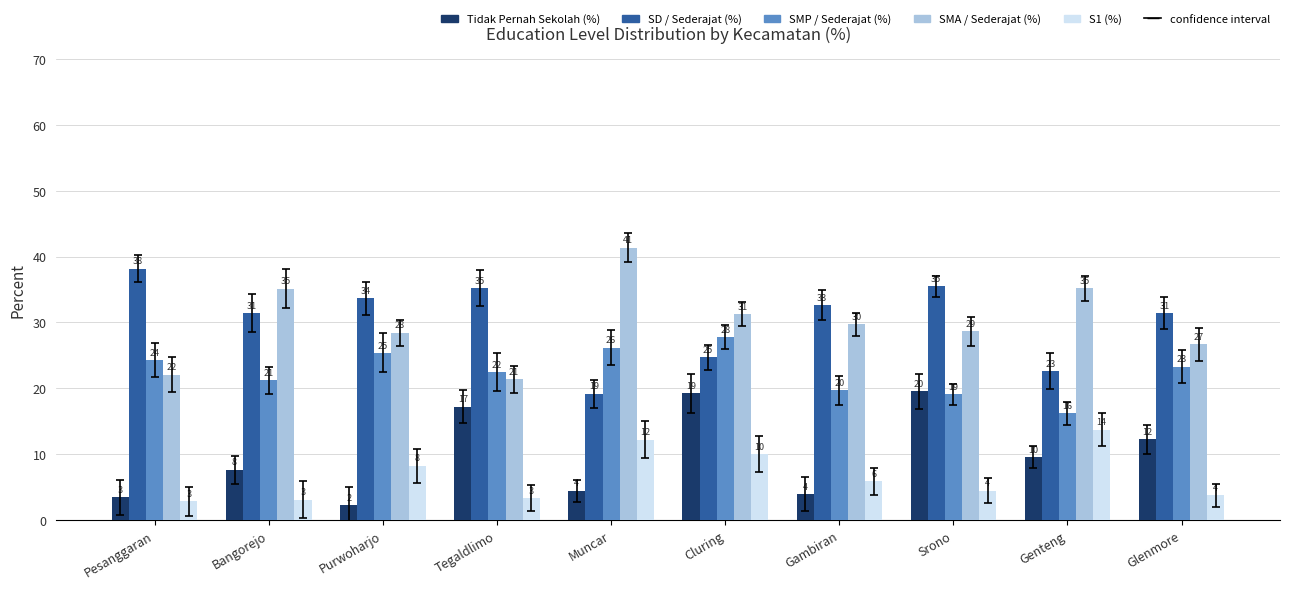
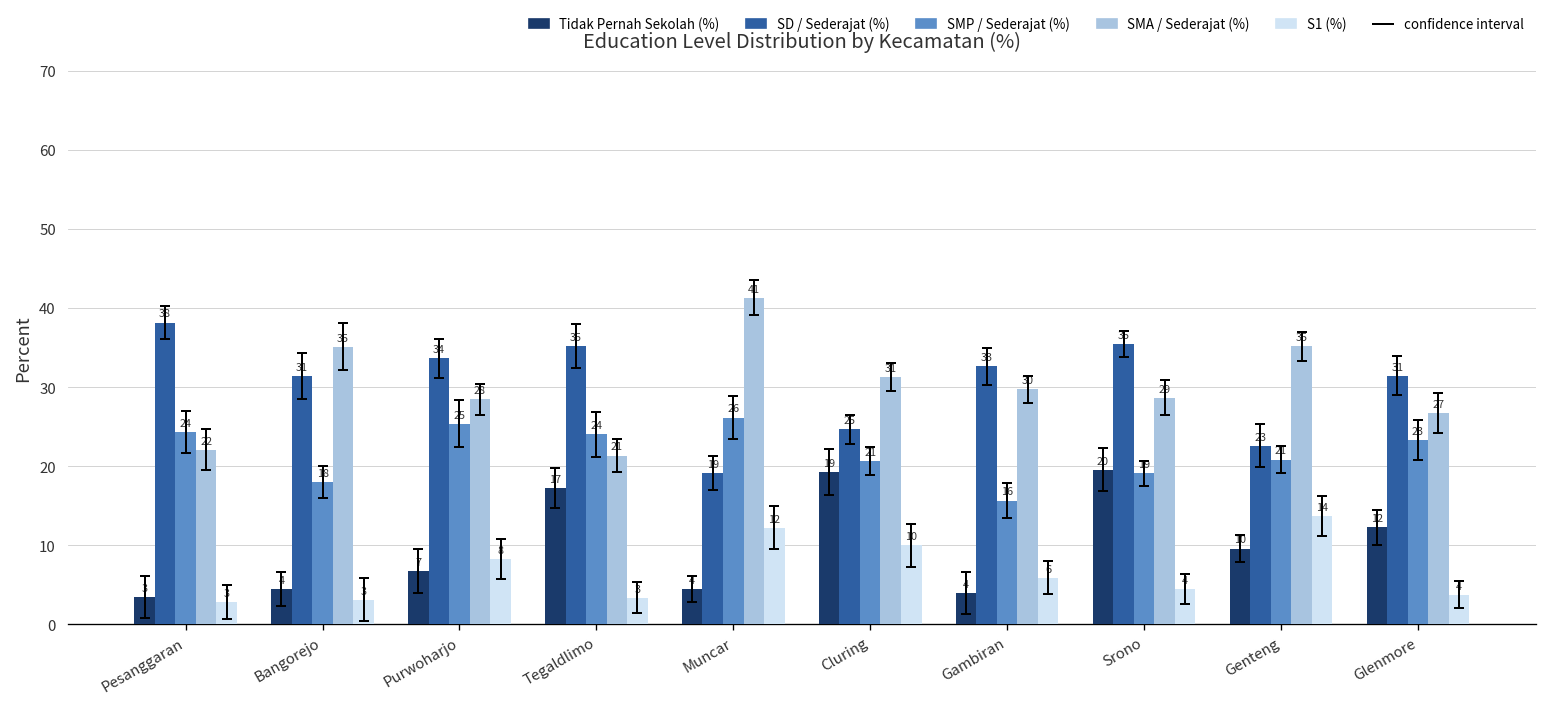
Tidak Pernah Sekolah (%), Bangorejo: 8 -> 4
SMP / Sederajat (%), Bangorejo: 21 -> 18
Tidak Pernah Sekolah (%), Purwoharjo: 2 -> 7
SMP / Sederajat (%), Tegaldlimo: 22 -> 24
SMP / Sederajat (%), Cluring: 28 -> 21
SMP / Sederajat (%), Gambiran: 20 -> 16
SMP / Sederajat (%), Genteng: 16 -> 21
